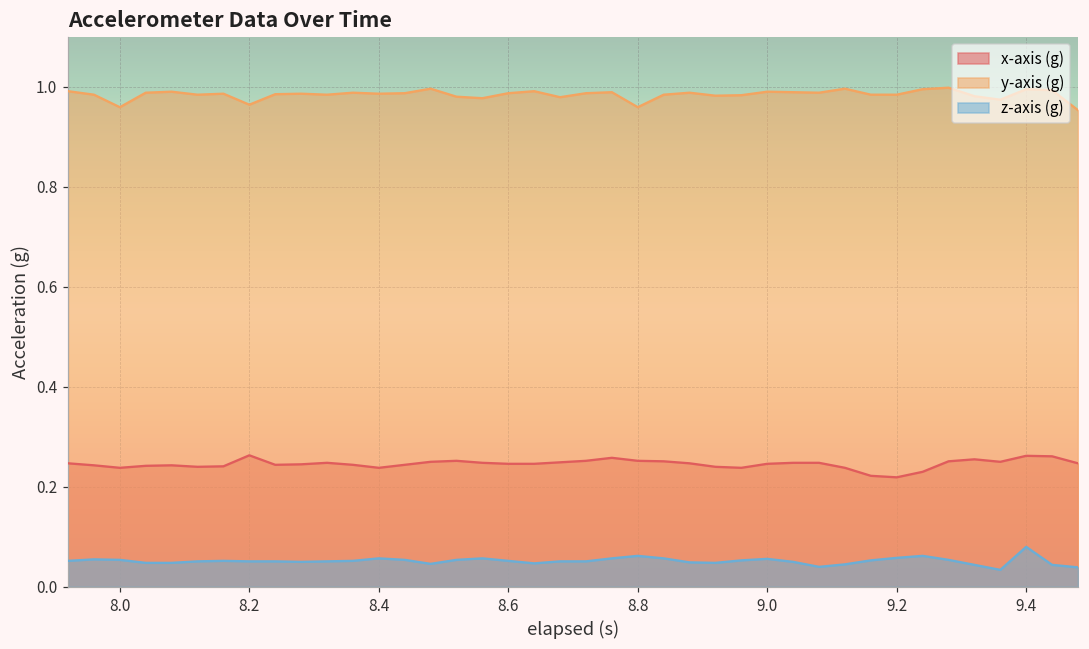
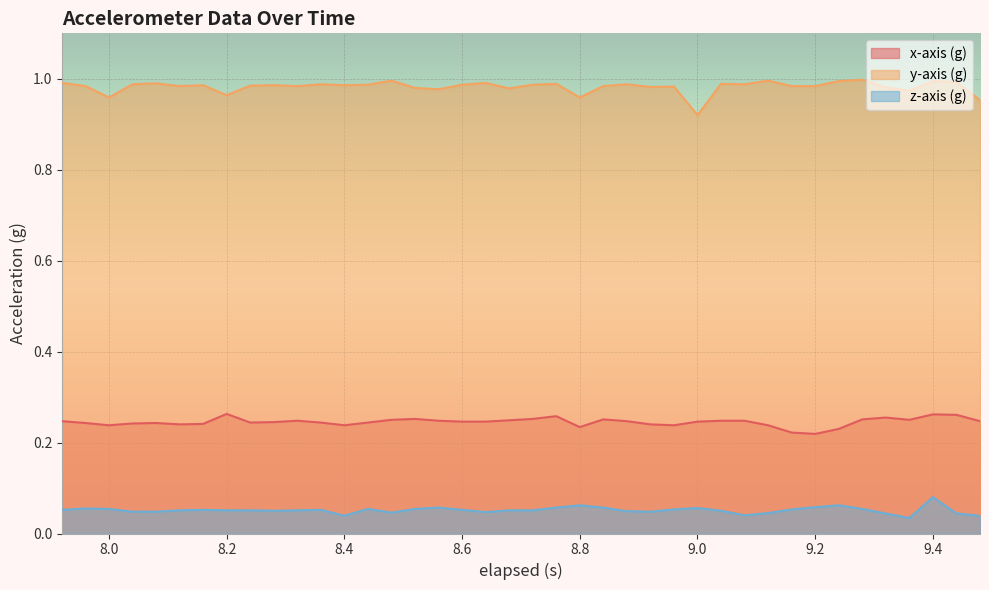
z-axis (g), 8.4: 0.06 -> 0.04
x-axis (g), 8.8: 0.25 -> 0.23
y-axis (g), 9.0: 0.99 -> 0.92
